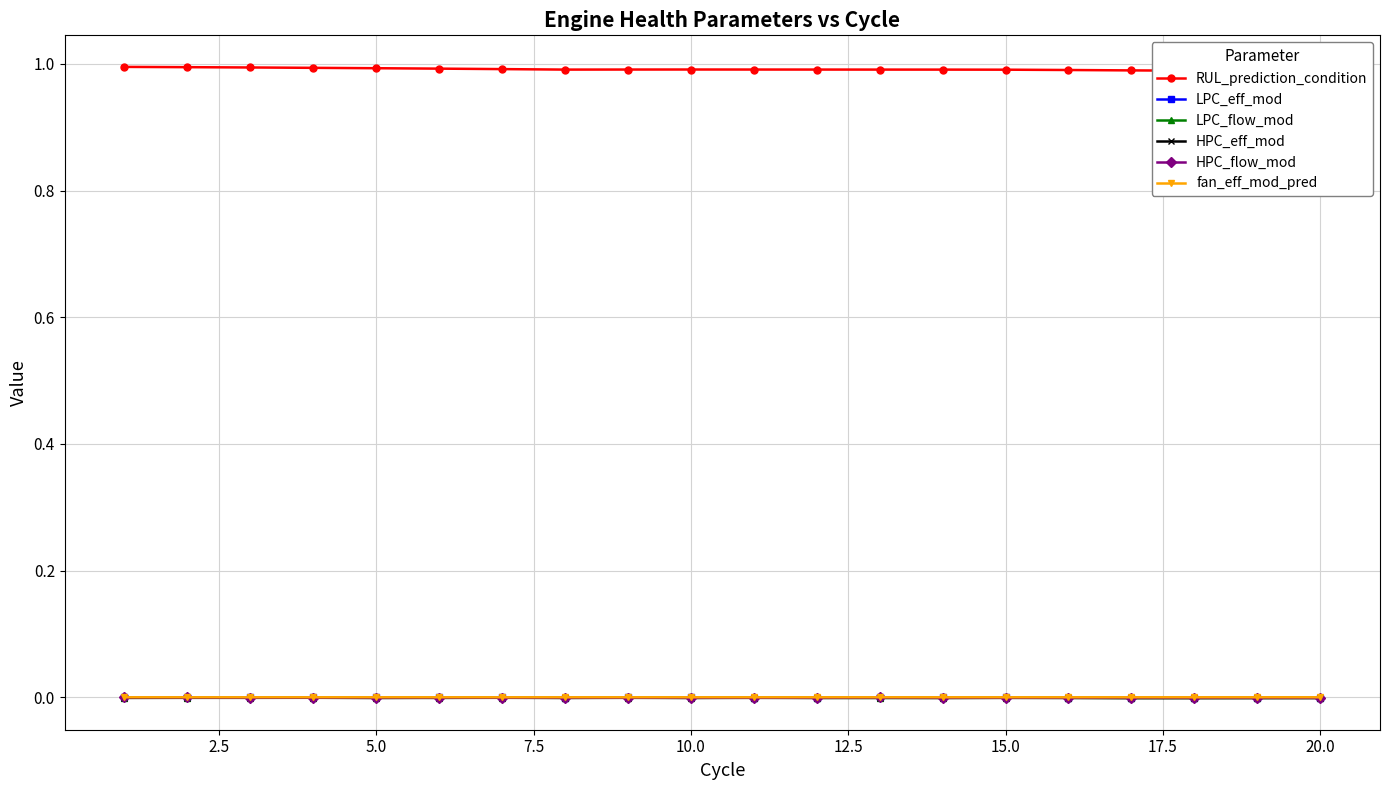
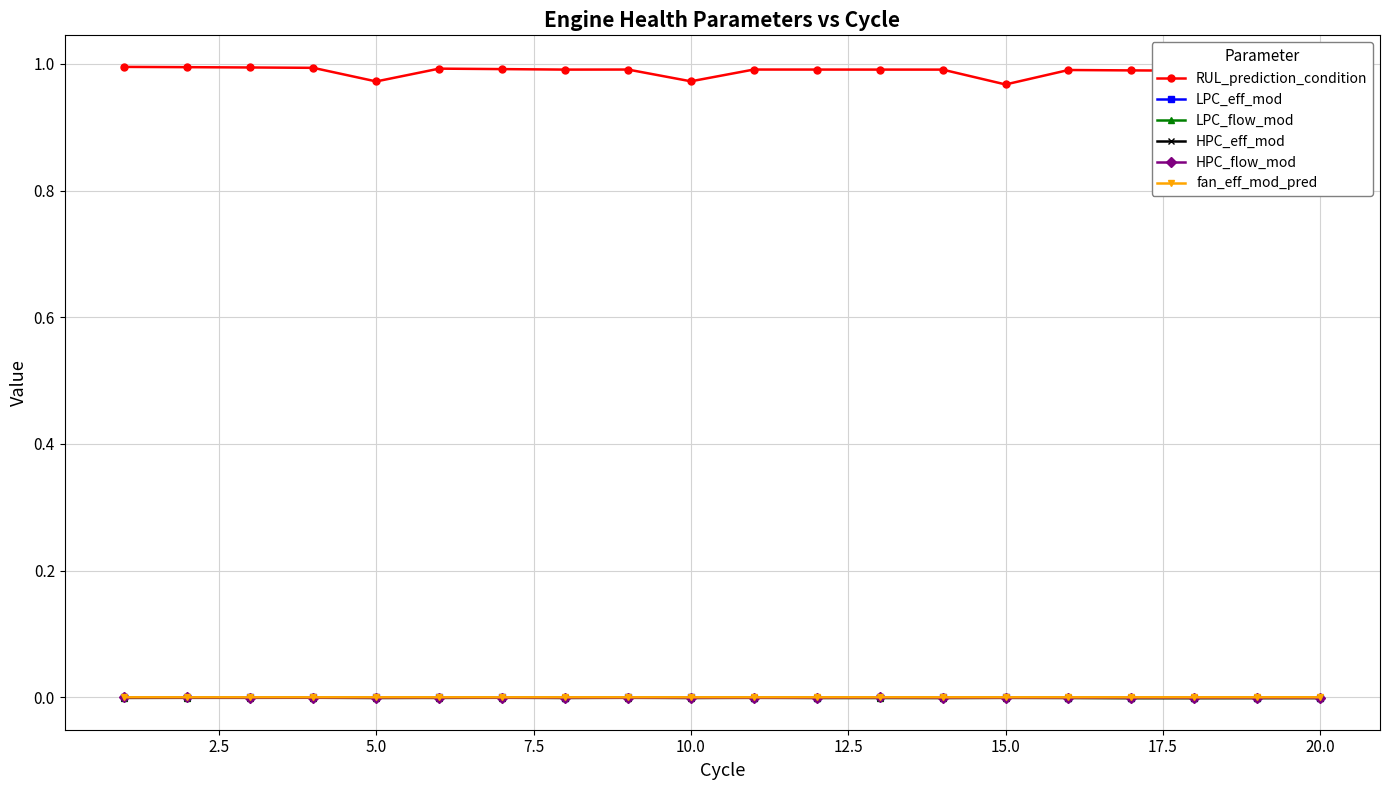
RUL_prediction_condition, 5.0: 0.99 -> 0.97
RUL_prediction_condition, 10.0: 0.99 -> 0.97
RUL_prediction_condition, 15.0: 0.99 -> 0.97
